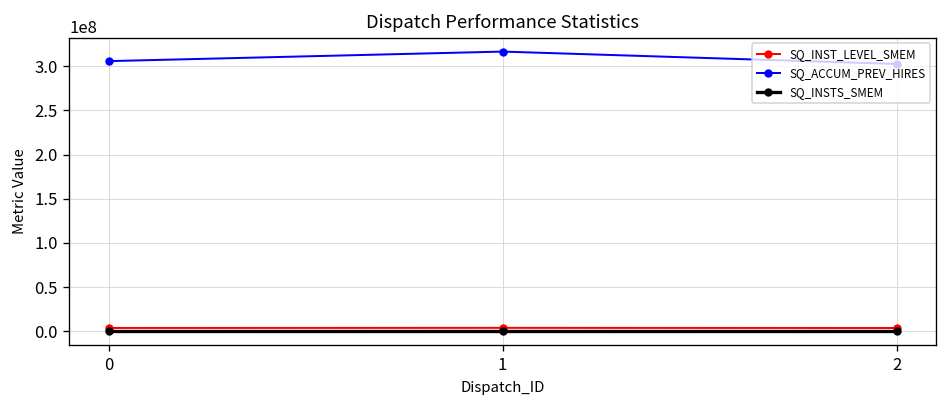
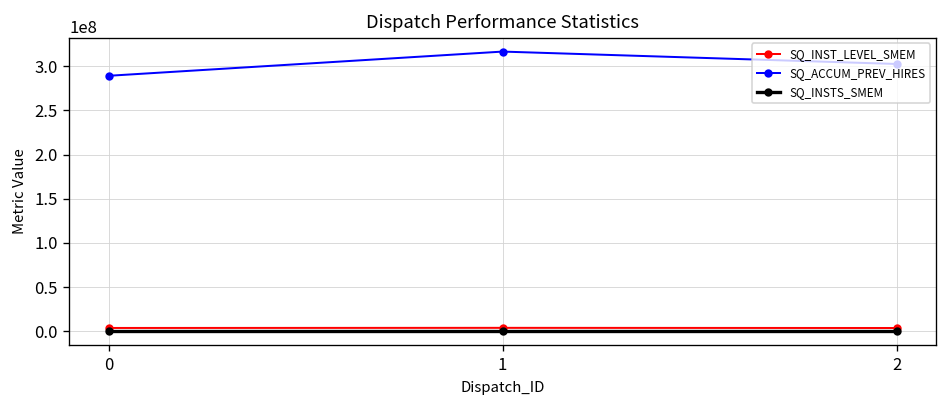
SQ_ACCUM_PREV_HIRES, 0: 310000000 -> 290000000
